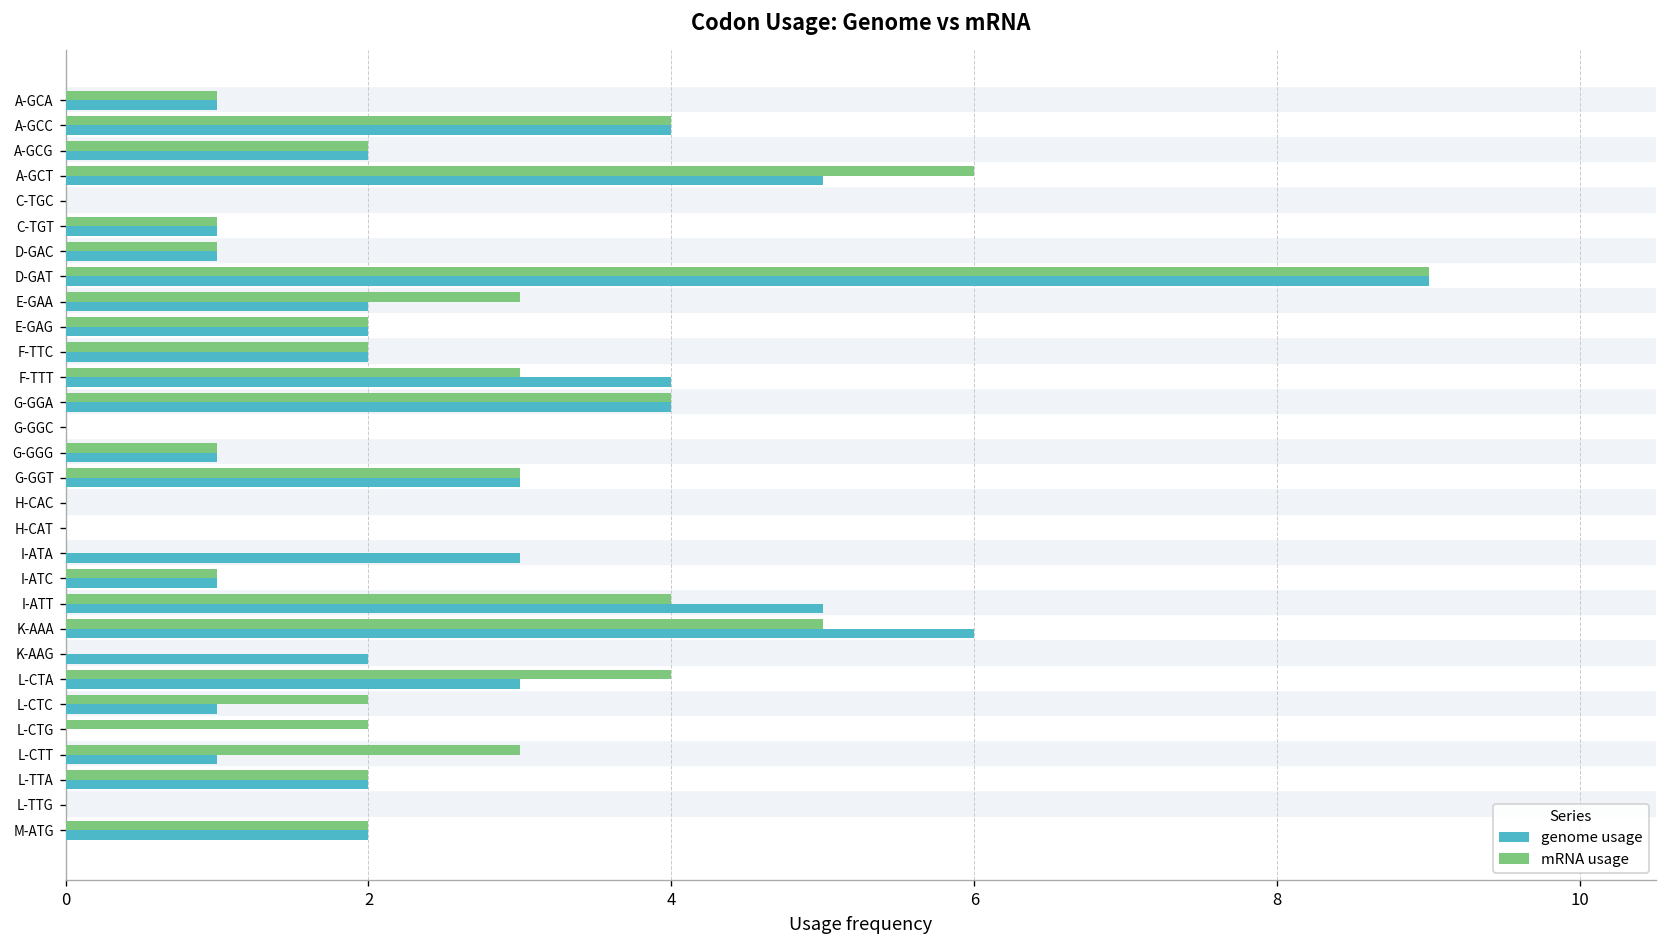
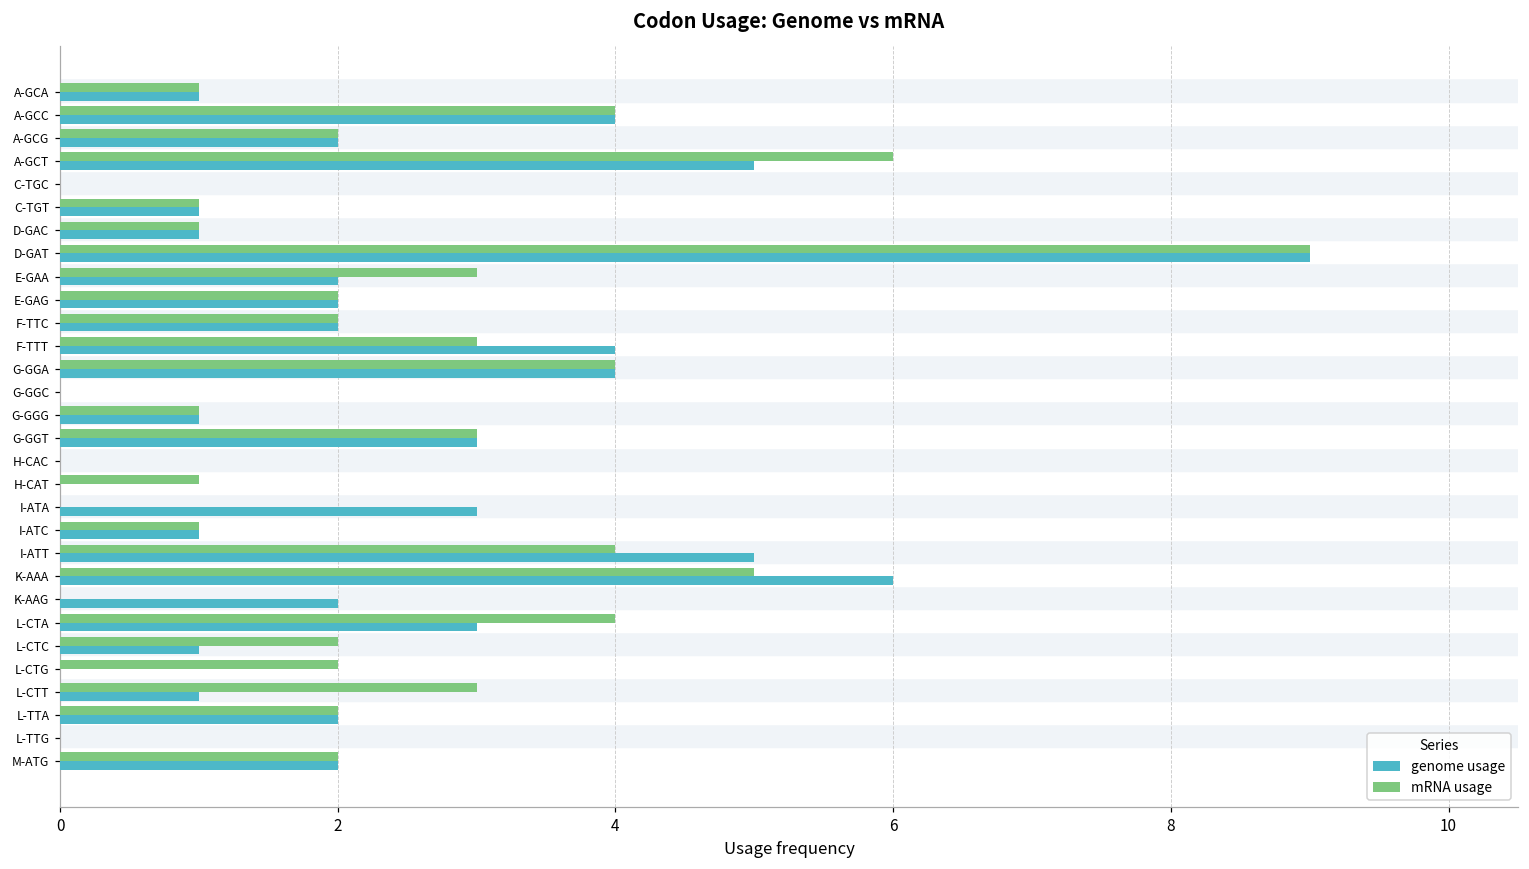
mRNA usage, H-CAT: 0 -> 1
